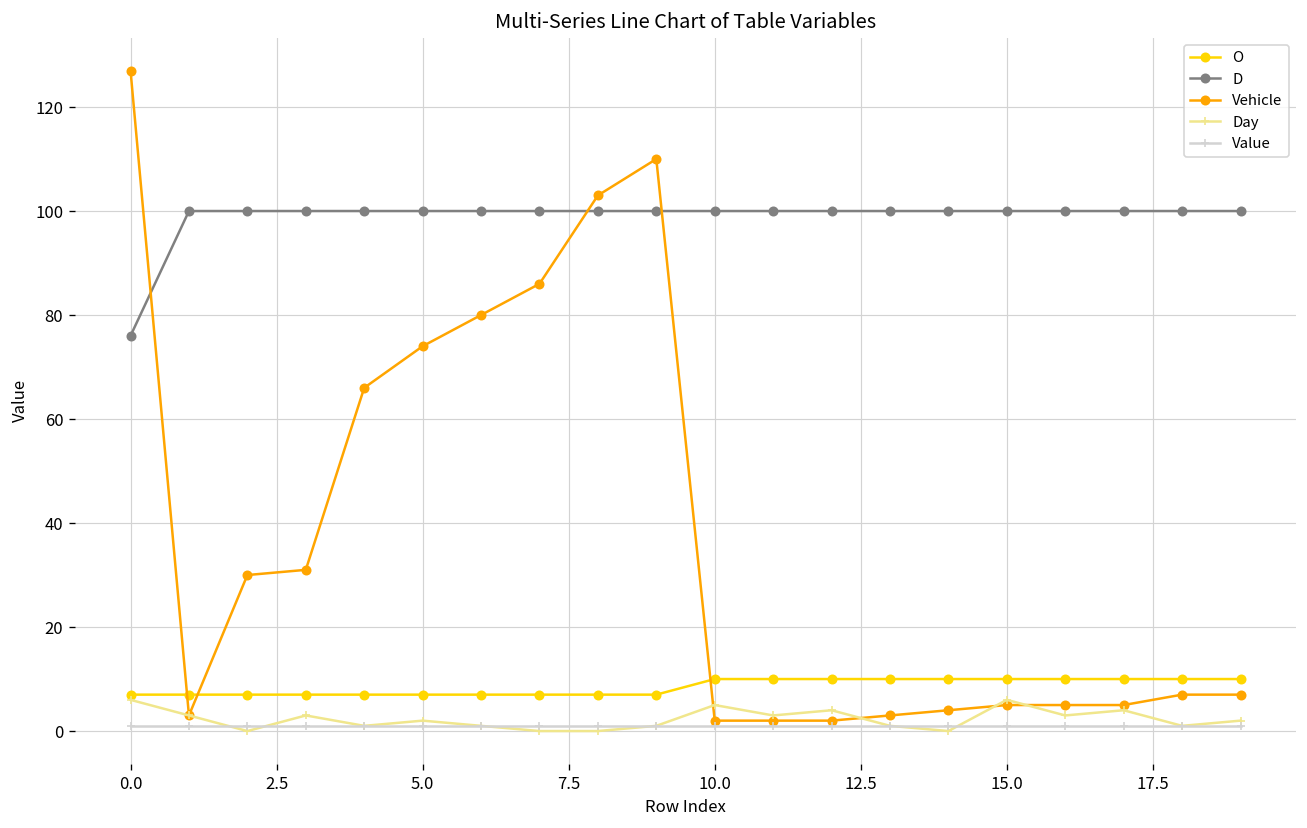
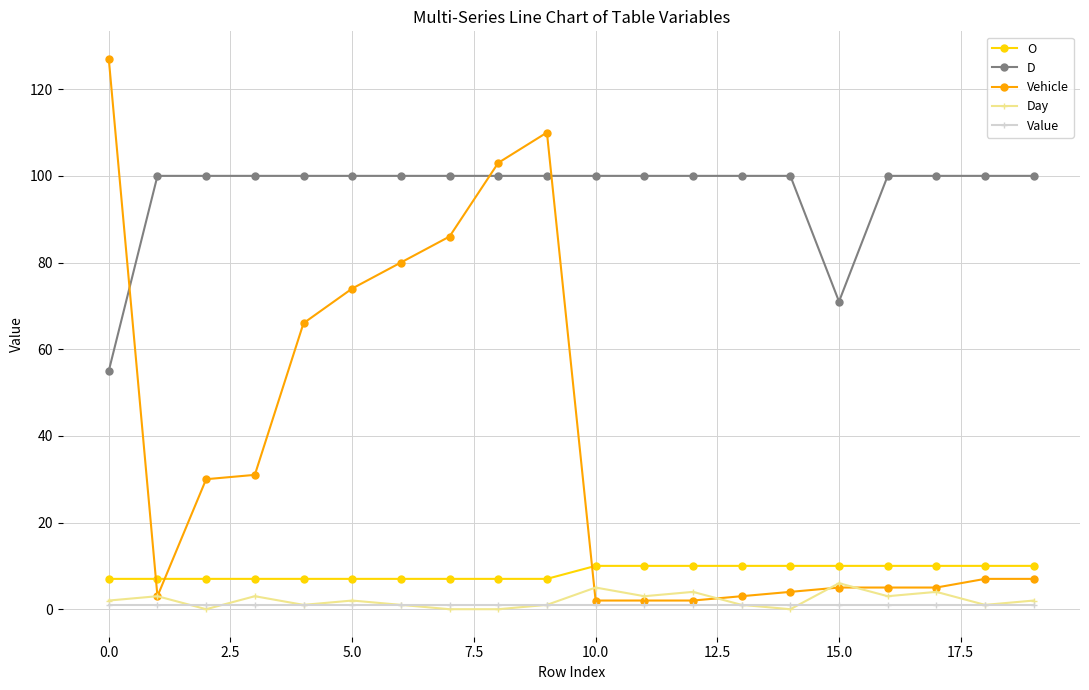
D, 0.0: 76 -> 55
Day, 0.0: 6 -> 2
D, 15.0: 100 -> 71
